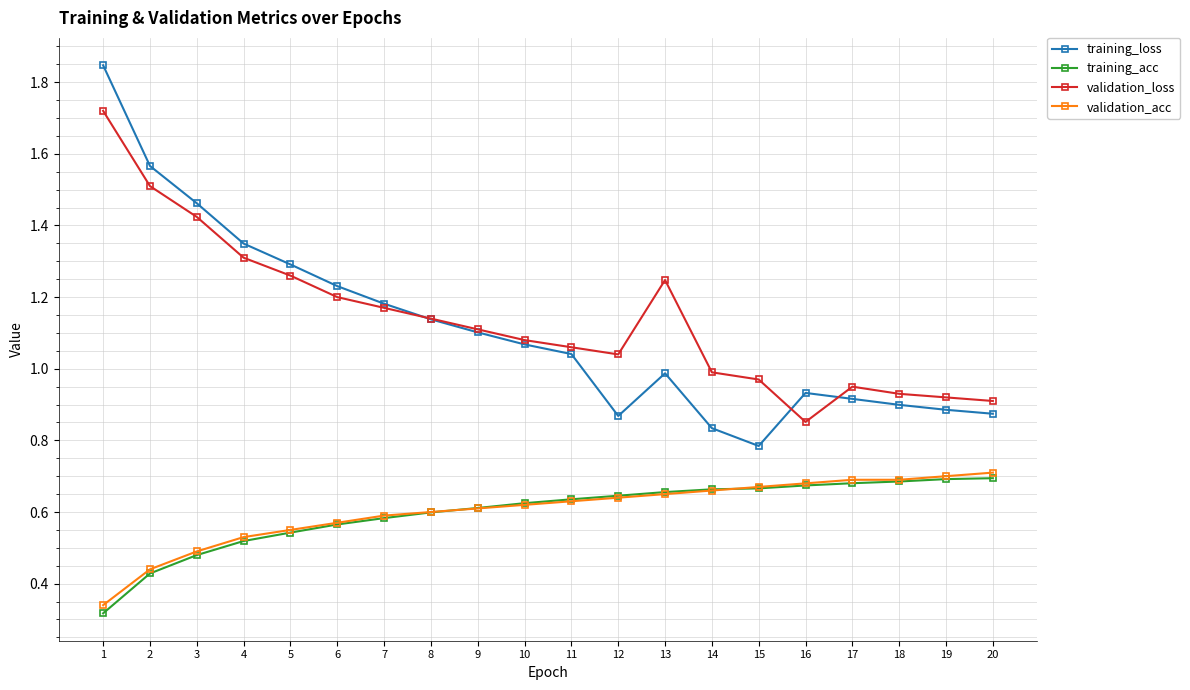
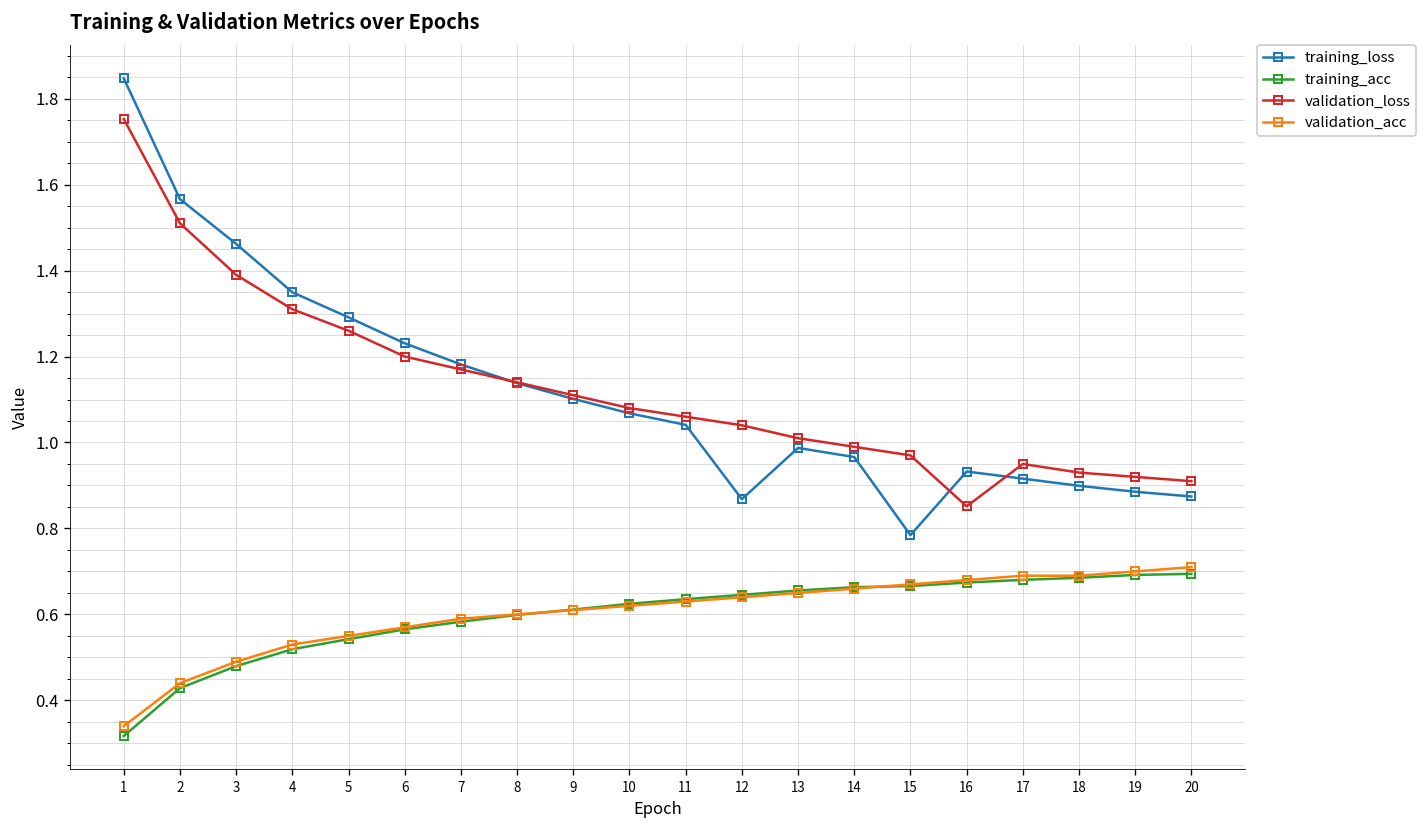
validation_loss, 1: 1.72 -> 1.75
validation_loss, 3: 1.42 -> 1.39
validation_loss, 13: 1.25 -> 1.01
training_loss, 14: 0.83 -> 0.97
